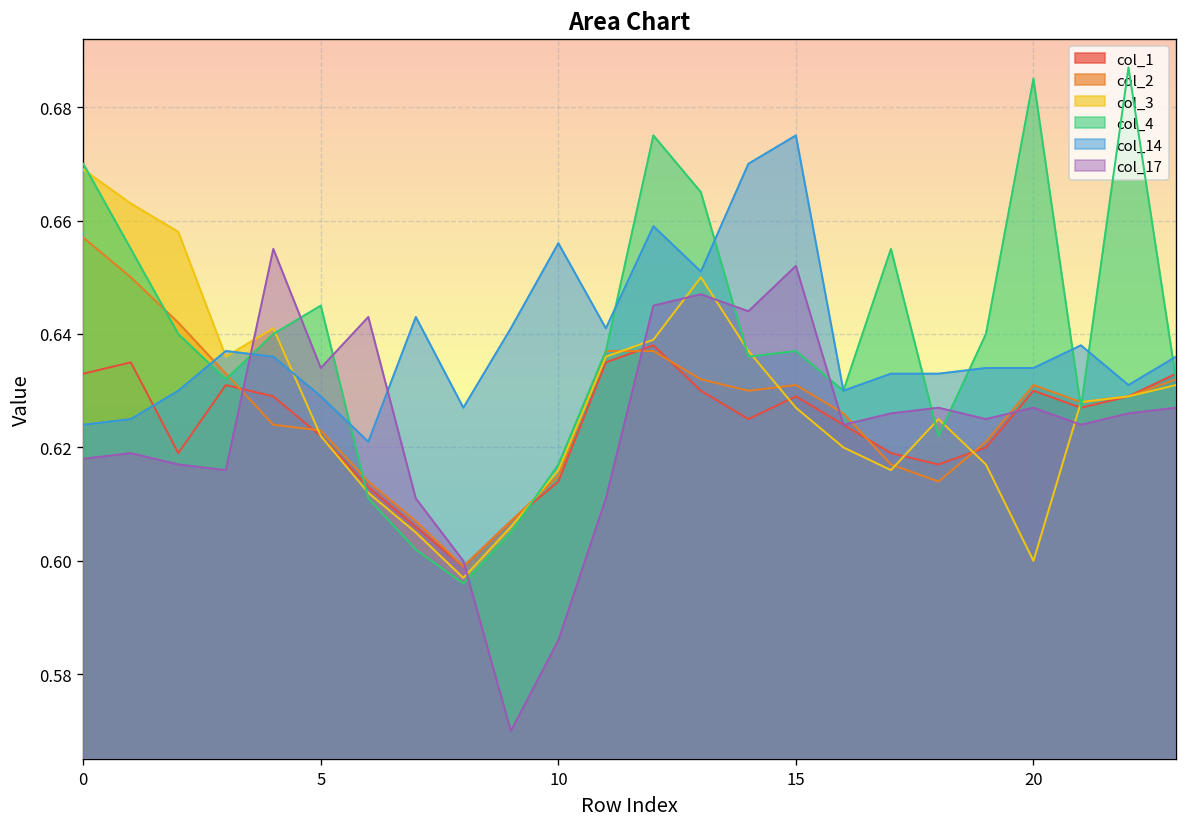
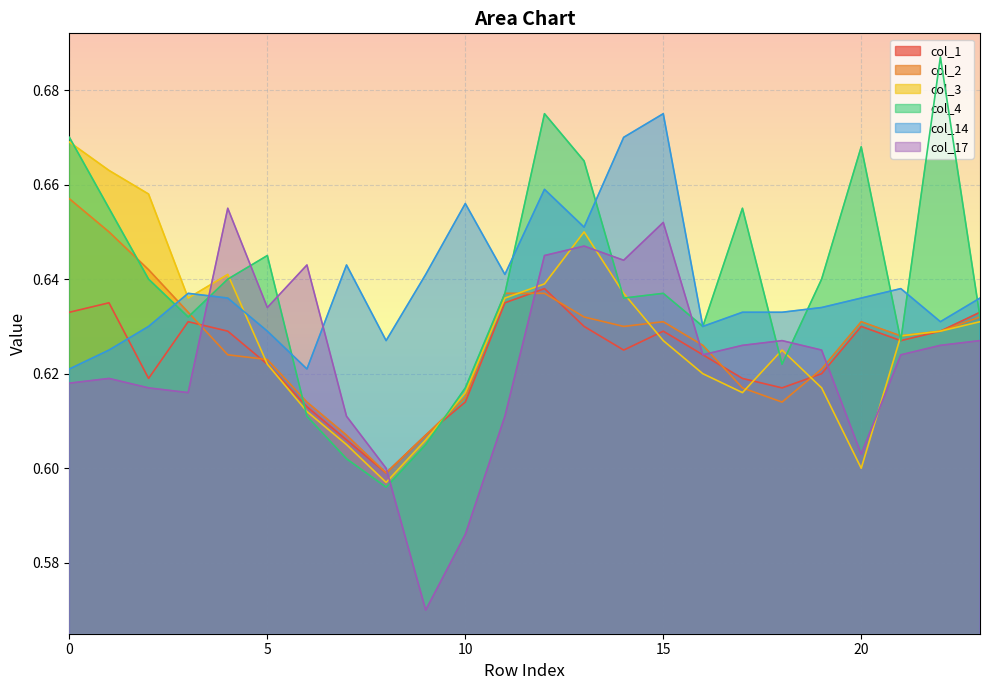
col_14, 0: 0.624 -> 0.621
col_4, 20: 0.685 -> 0.668
col_14, 20: 0.634 -> 0.636
col_17, 20: 0.627 -> 0.603
